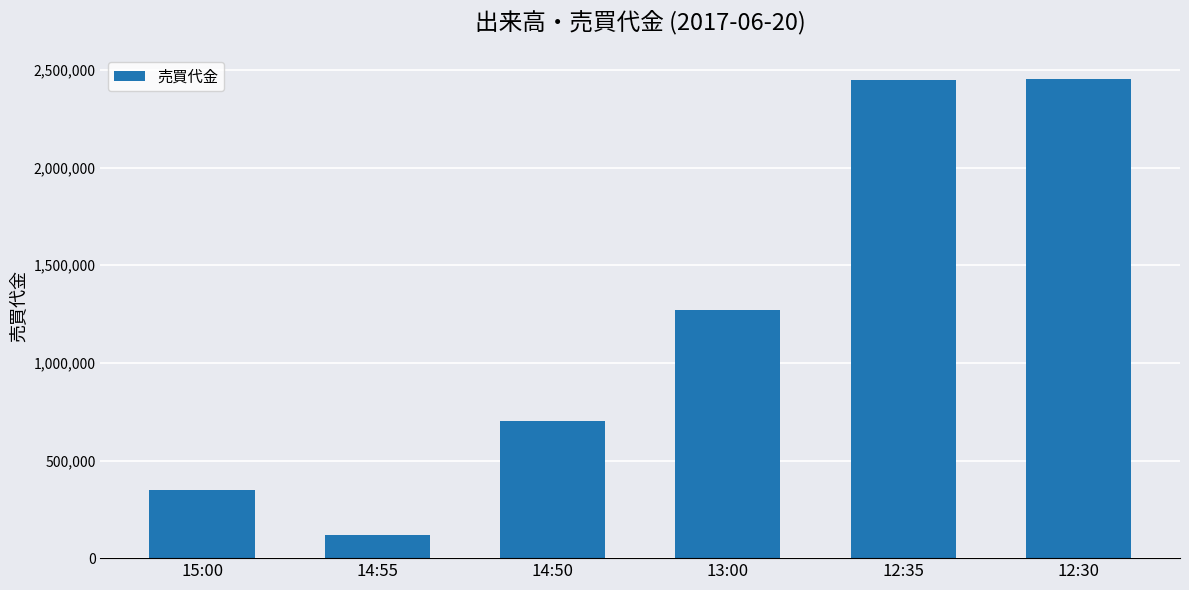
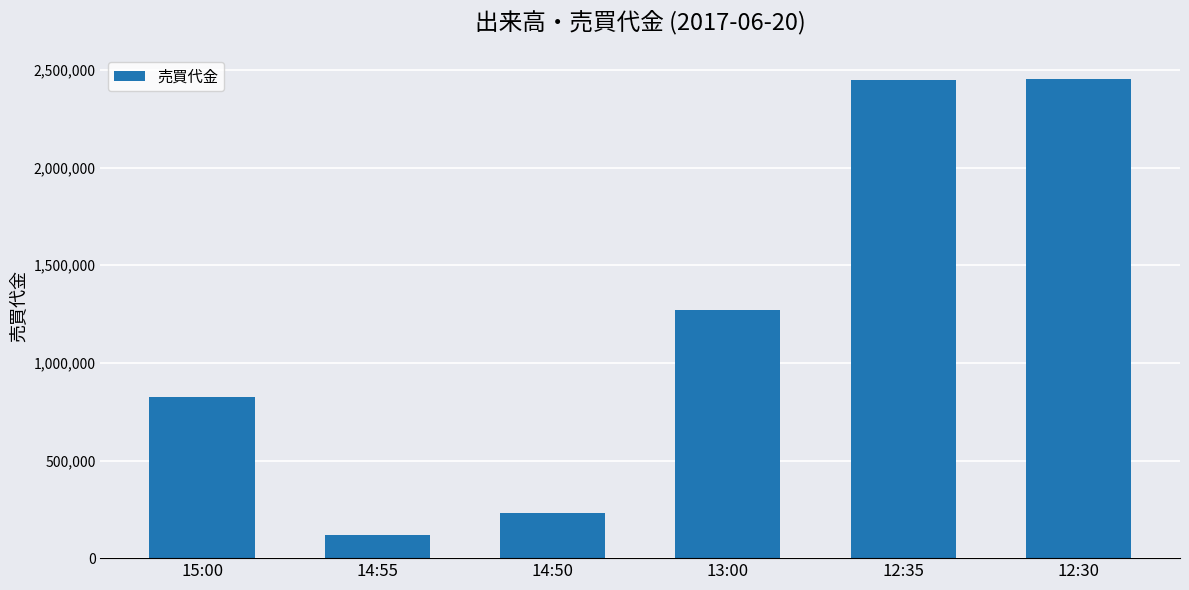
15:00: 350,000 -> 830,000
14:50: 700,000 -> 230,000
